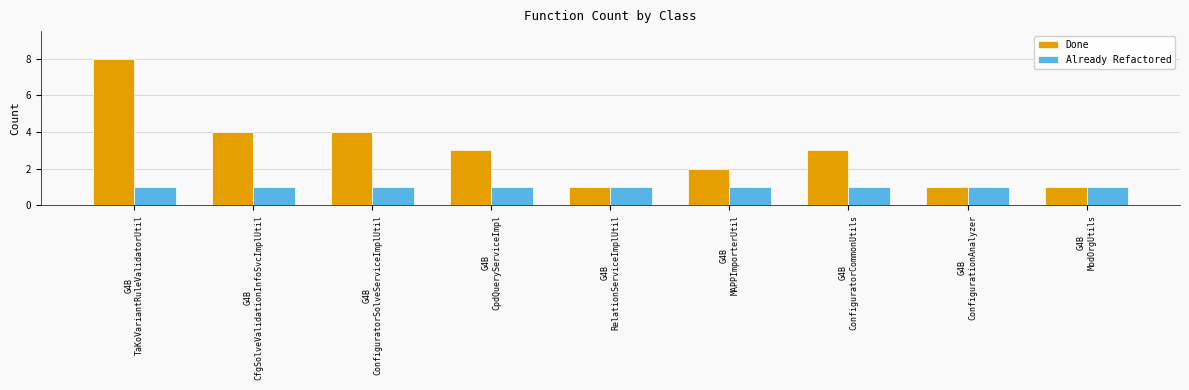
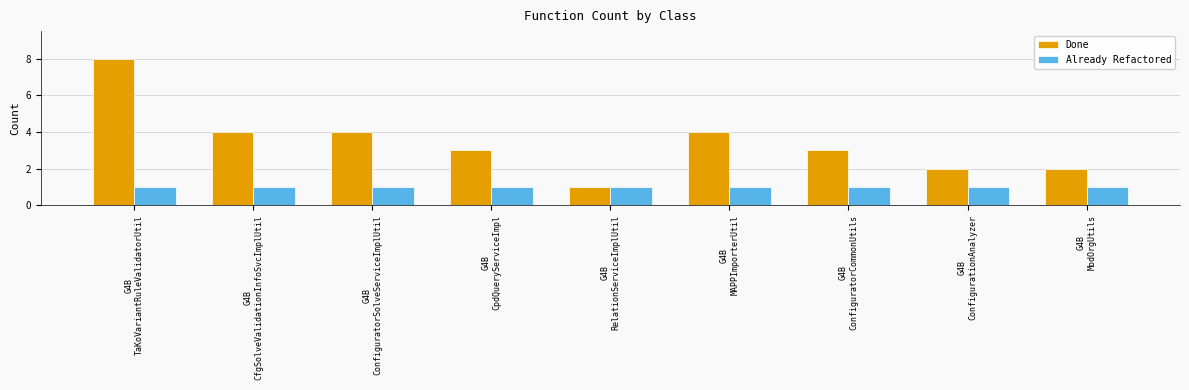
Done, G4B MAPPImporterUtil: 2 -> 4
Done, G4B ConfigurationAnalyzer: 1 -> 2
Done, G4B ModOrgUtils: 1 -> 2
